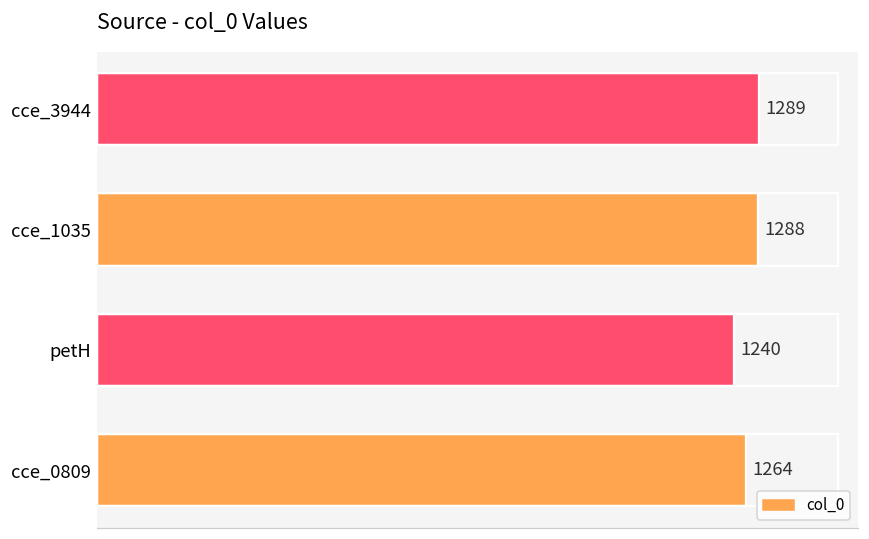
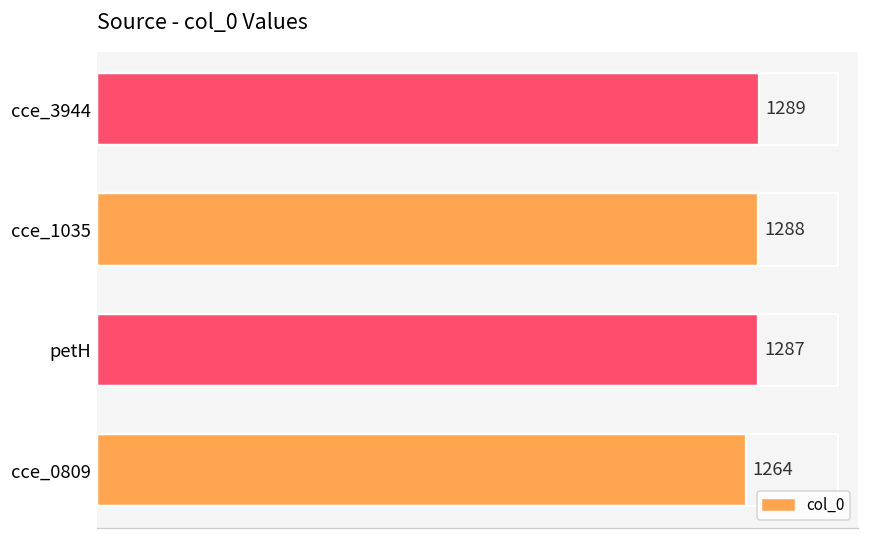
petH: 1240 -> 1287
